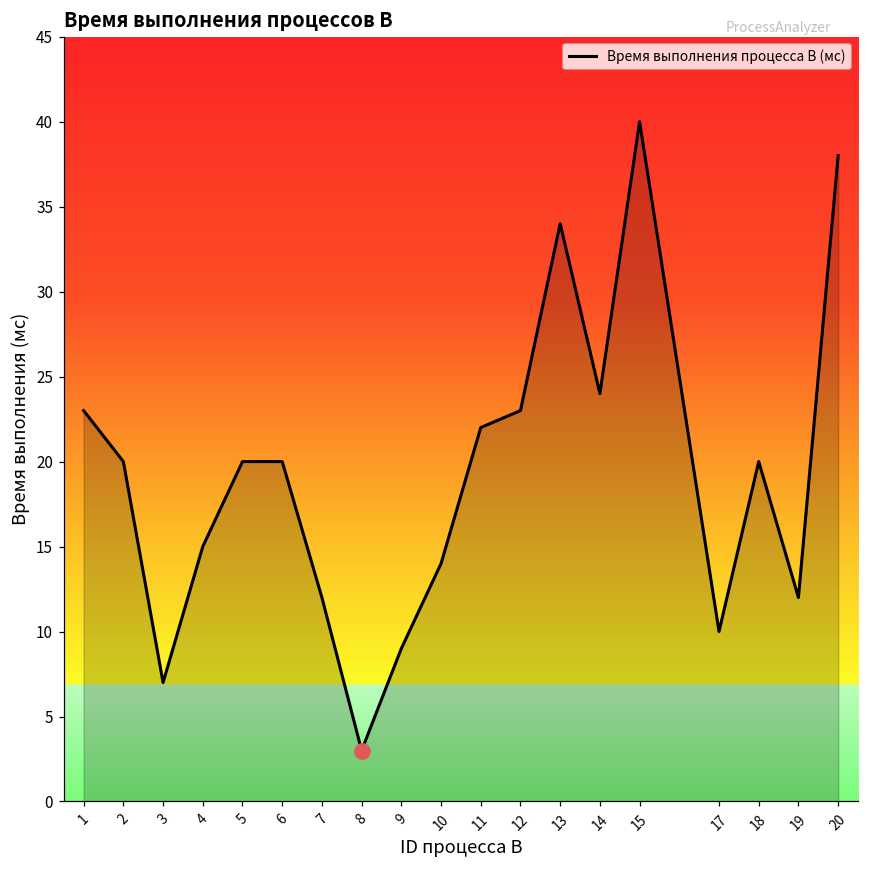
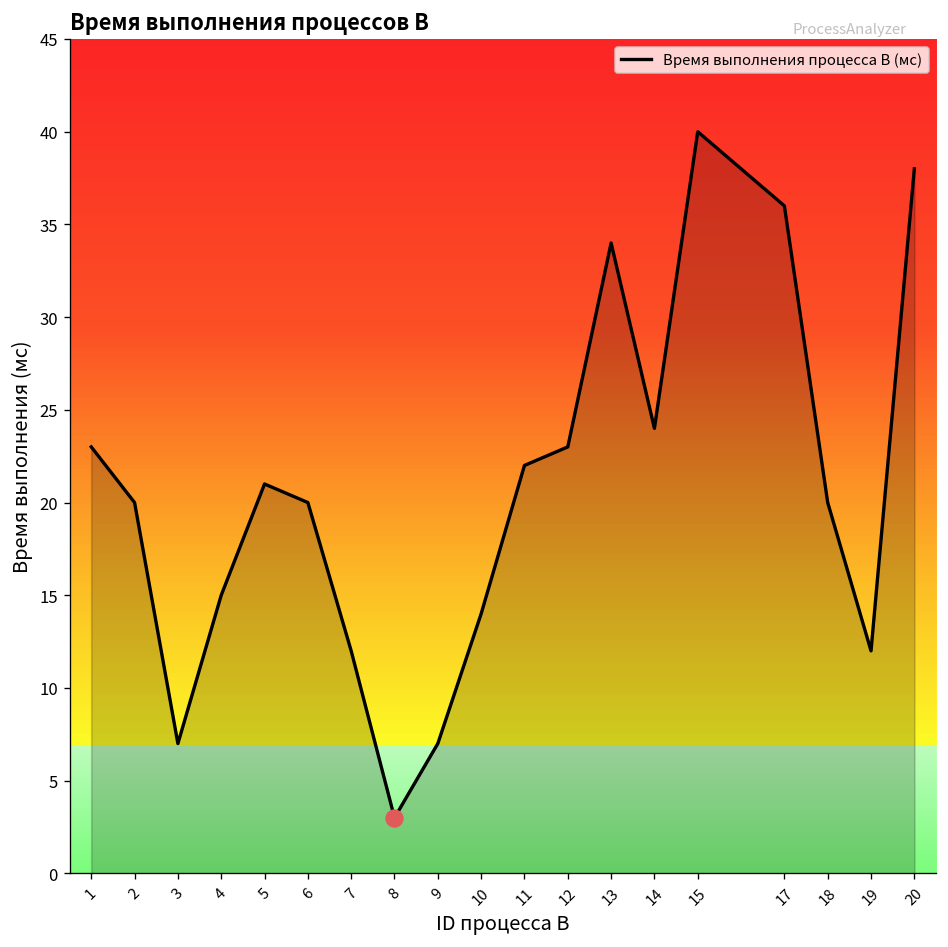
Время выполнения процесса B (мс), 5: 20 -> 21
Время выполнения процесса B (мс), 9: 9 -> 7
Время выполнения процесса B (мс), 17: 10 -> 36
